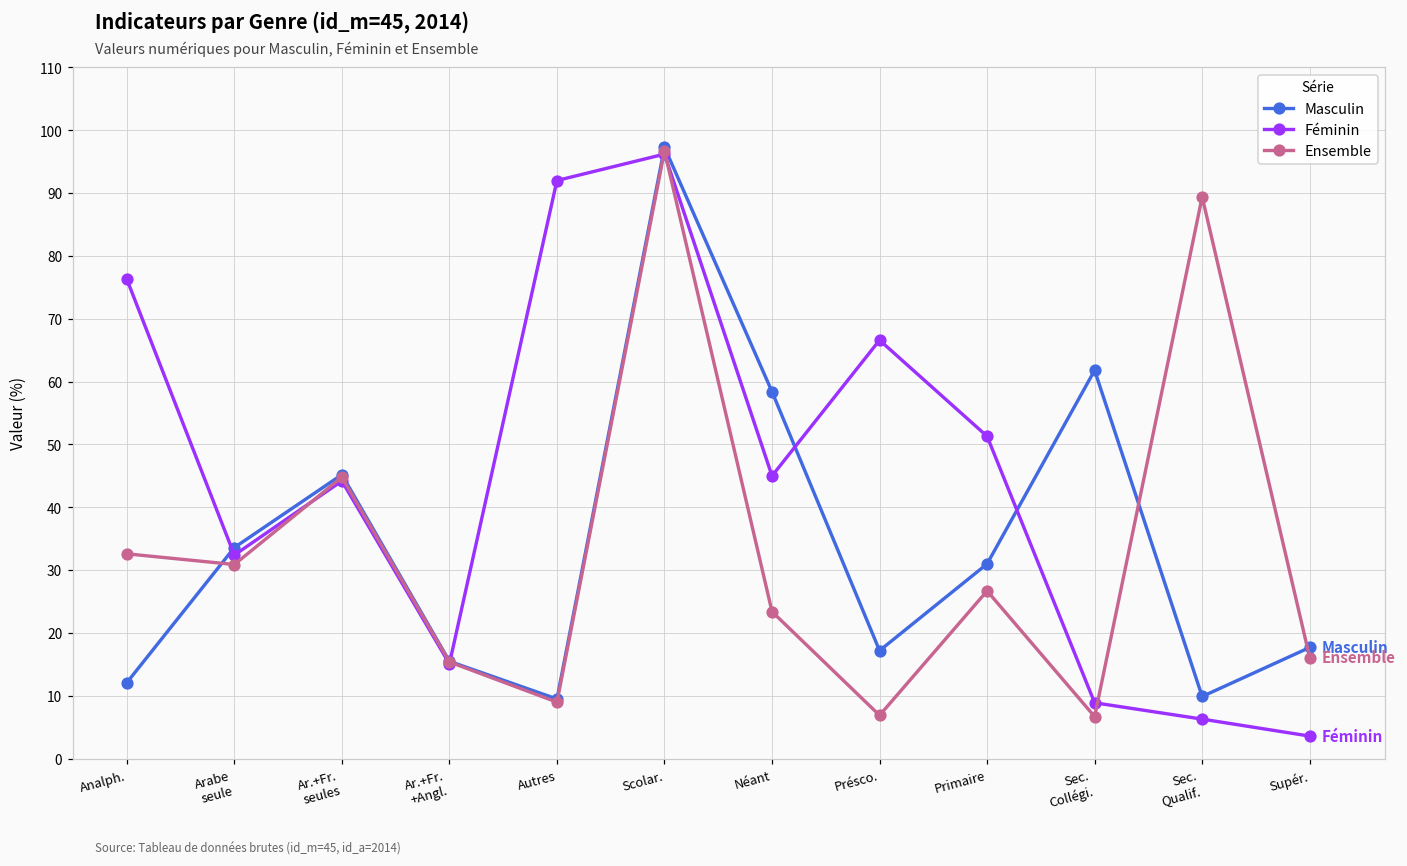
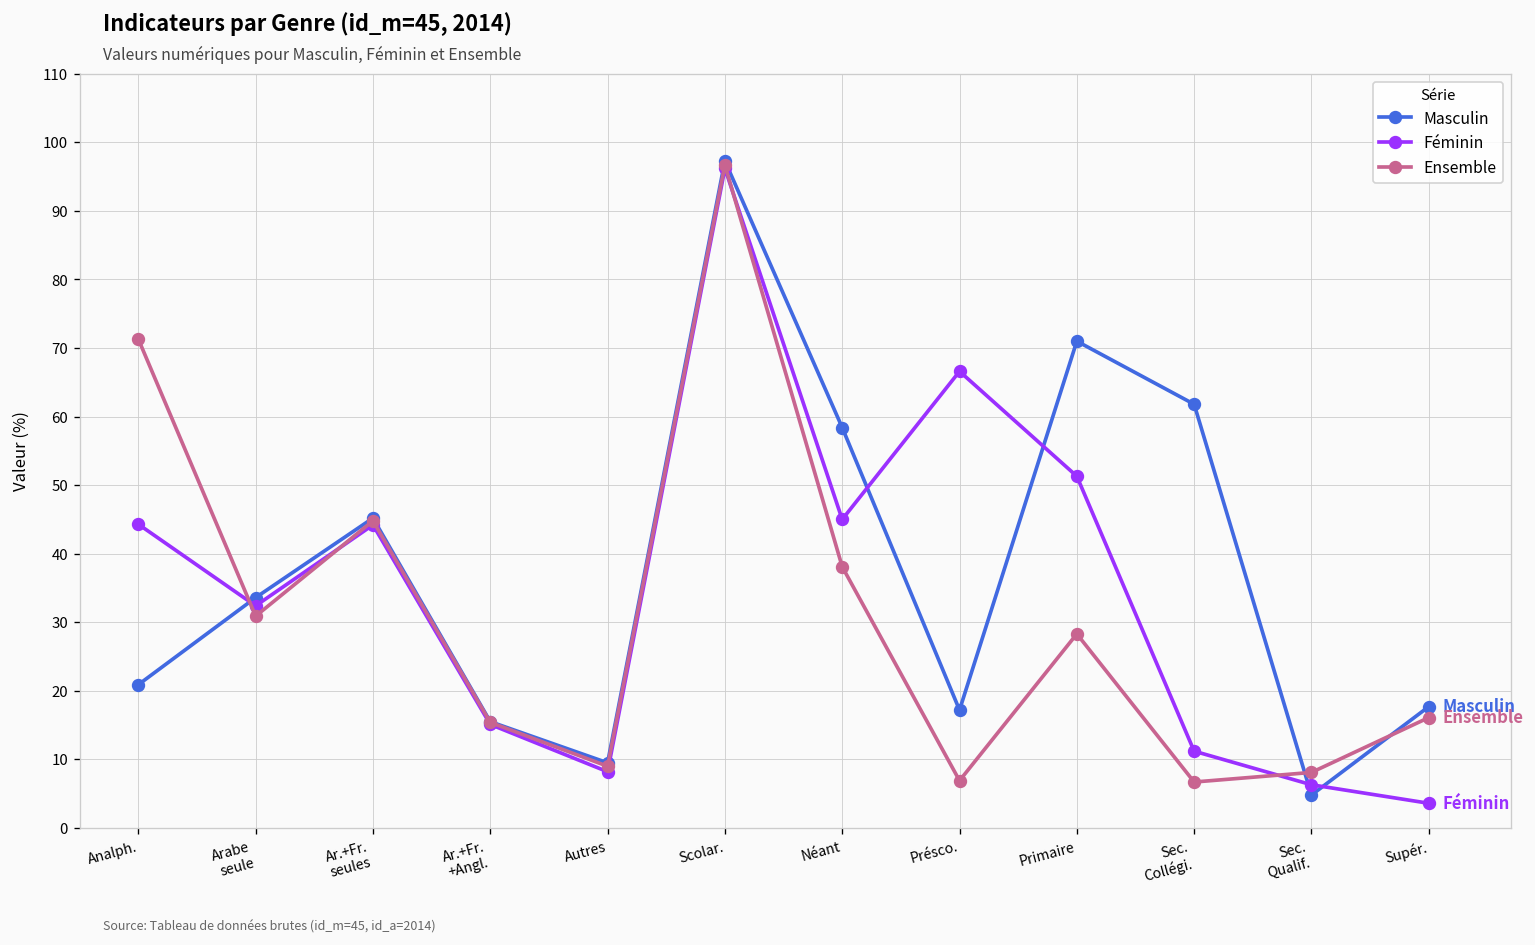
Masculin, Analph.: 12 -> 21
Féminin, Analph.: 76 -> 44
Ensemble, Analph.: 33 -> 71
Féminin, Autres: 92 -> 8
Ensemble, Néant: 23 -> 38
Masculin, Primaire: 31 -> 71
Ensemble, Primaire: 27 -> 28
Féminin, Sec. Collégi.: 9 -> 11
Masculin, Sec. Qualif.: 10 -> 5
Ensemble, Sec. Qualif.: 89 -> 8
